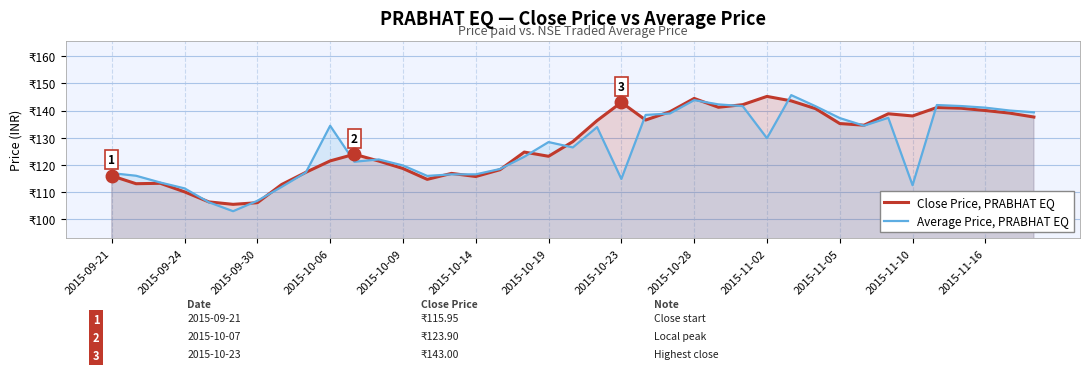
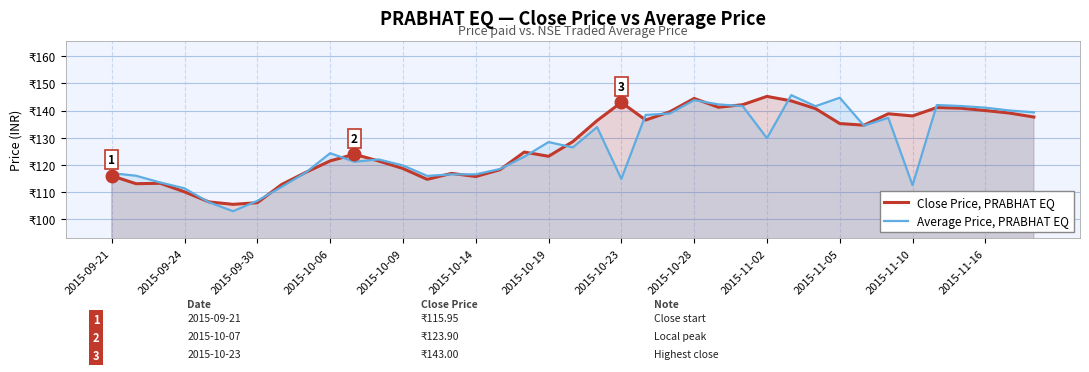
Average Price, PRABHAT EQ, 2015-10-06: ₹134 -> ₹124
Average Price, PRABHAT EQ, 2015-11-05: ₹137 -> ₹145
